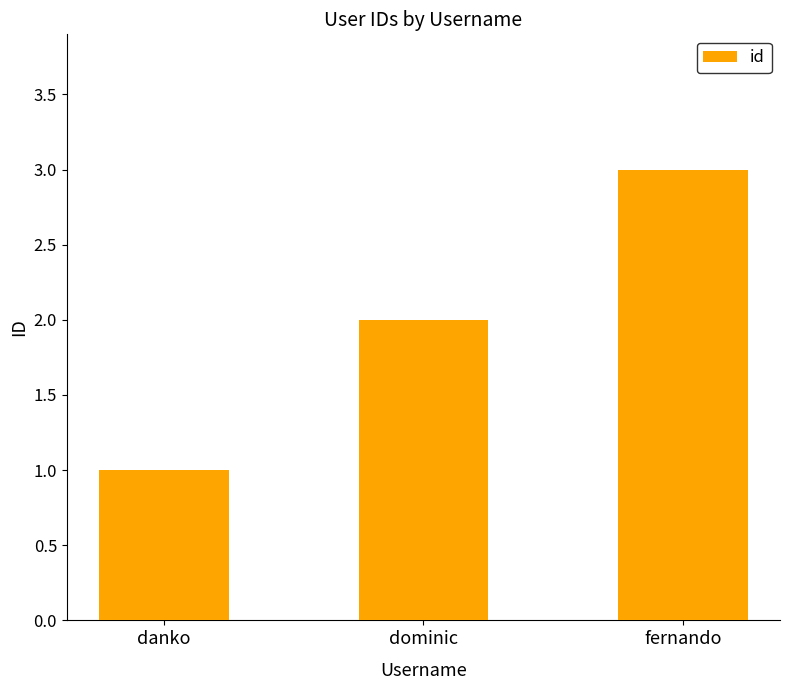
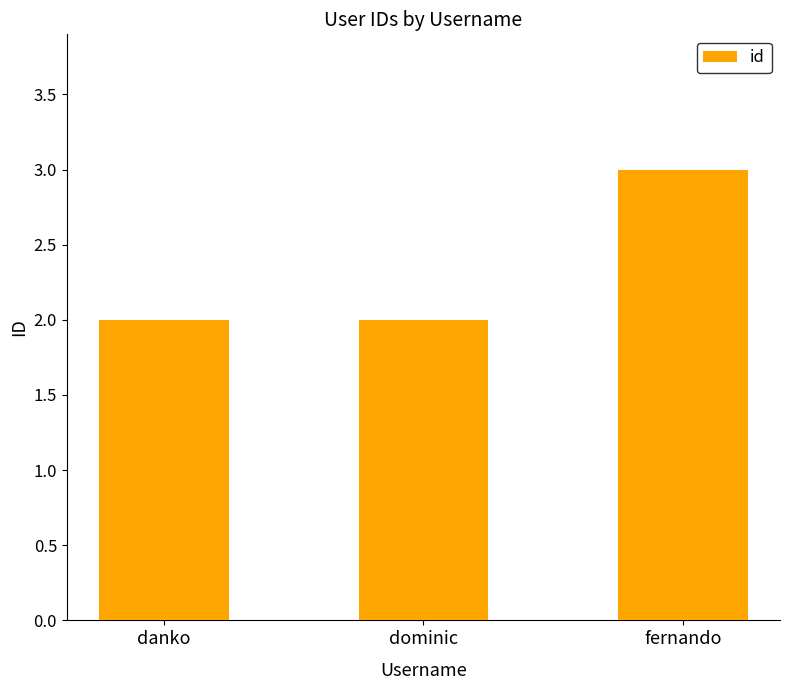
danko: 1 -> 2
